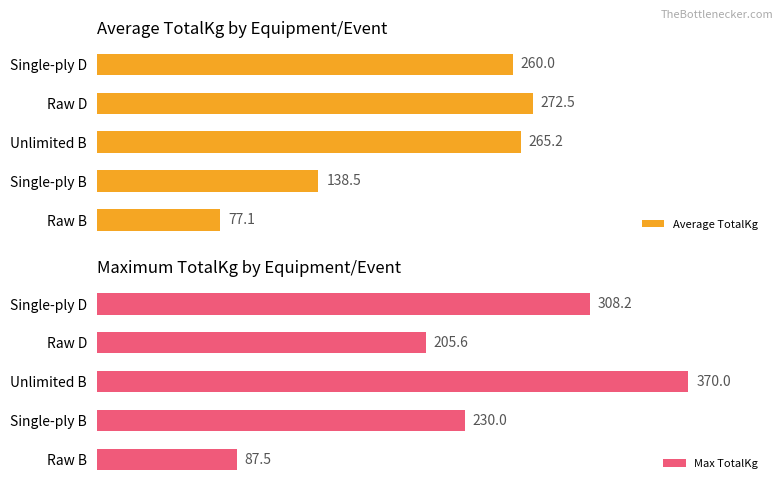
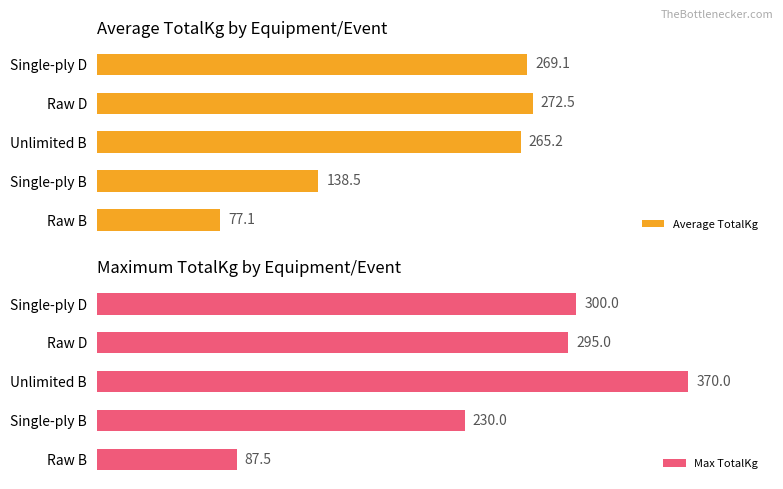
Average TotalKg by Equipment/Event, Single-ply D: 260.0 -> 269.1
Maximum TotalKg by Equipment/Event, Single-ply D: 308.2 -> 300.0
Maximum TotalKg by Equipment/Event, Raw D: 205.6 -> 295.0
